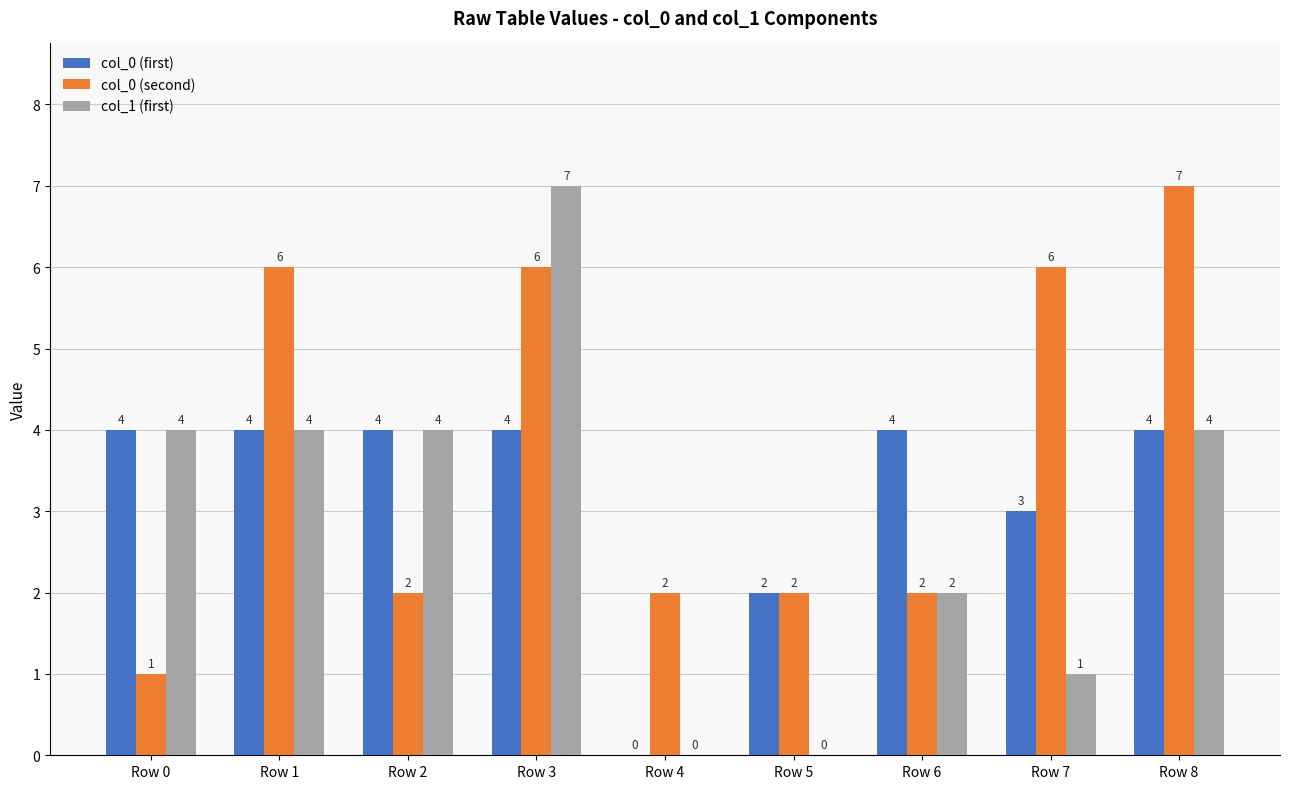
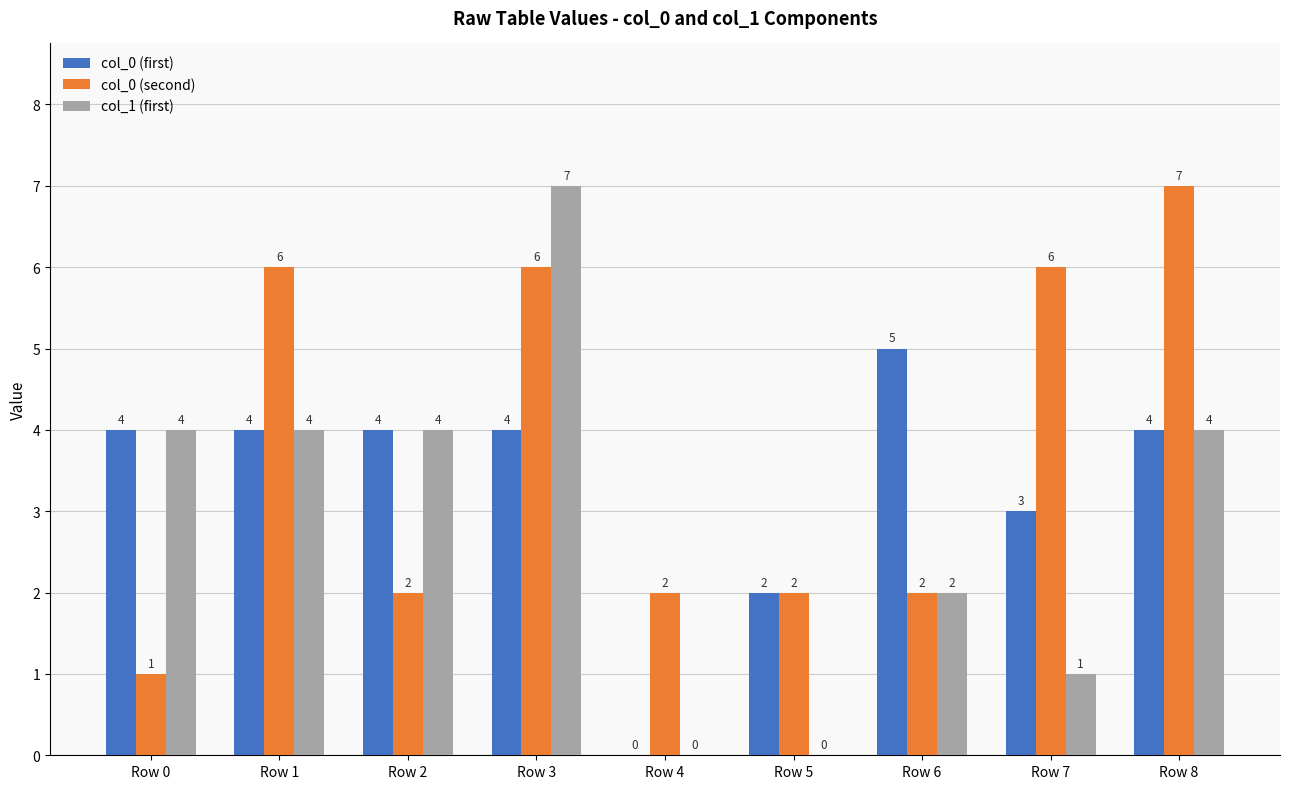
col_0 (first), Row 6: 4 -> 5
